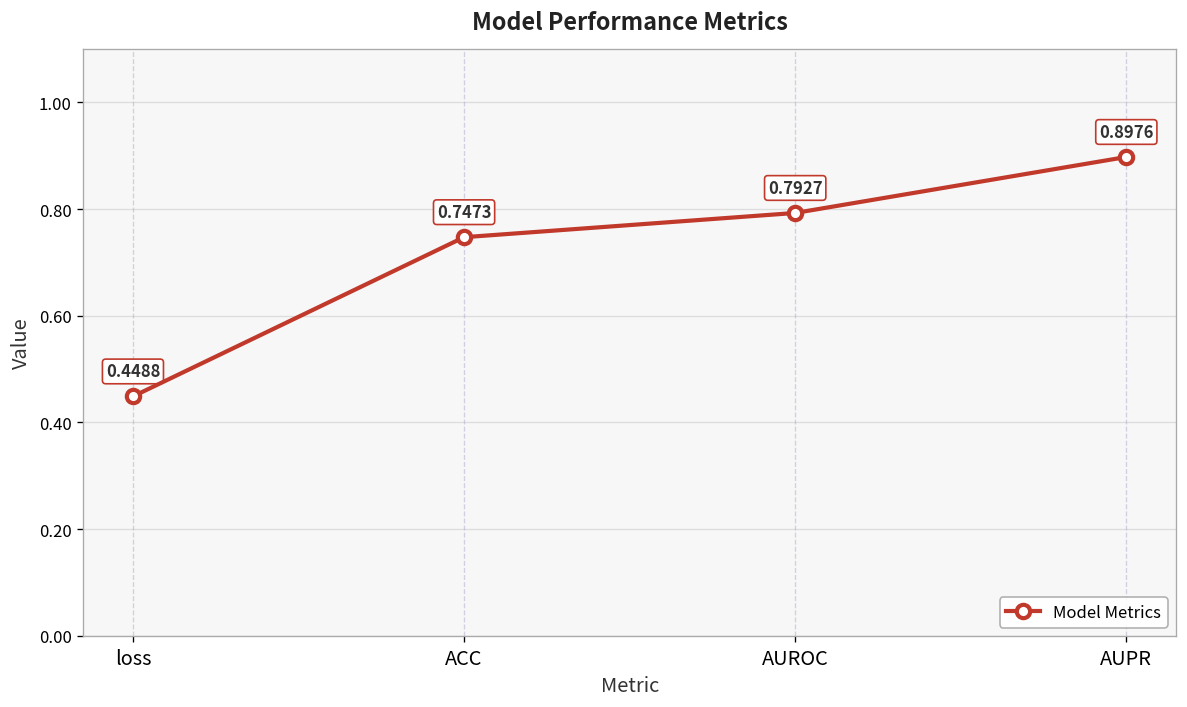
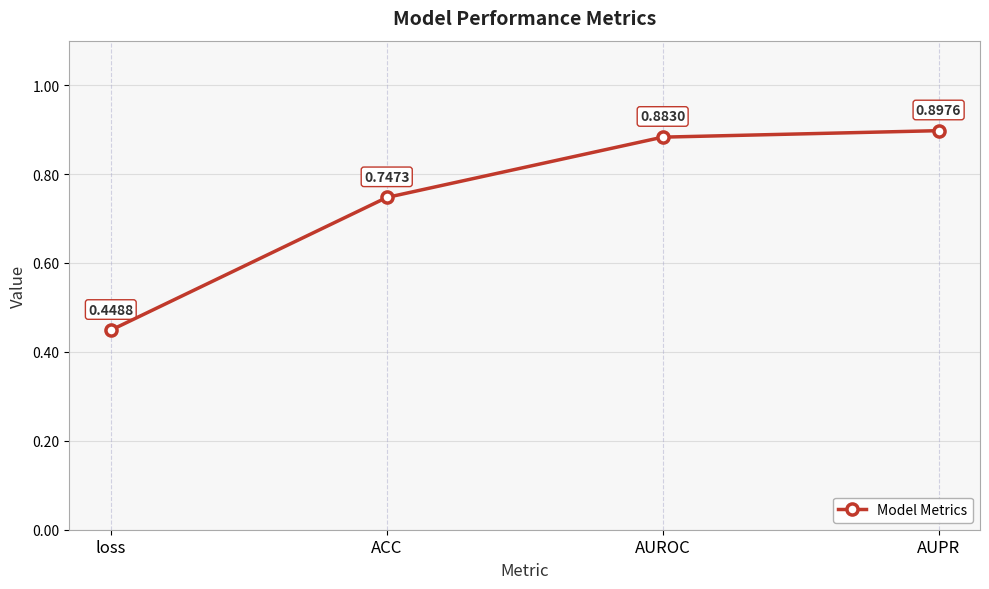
AUROC: 0.7927 -> 0.8830
